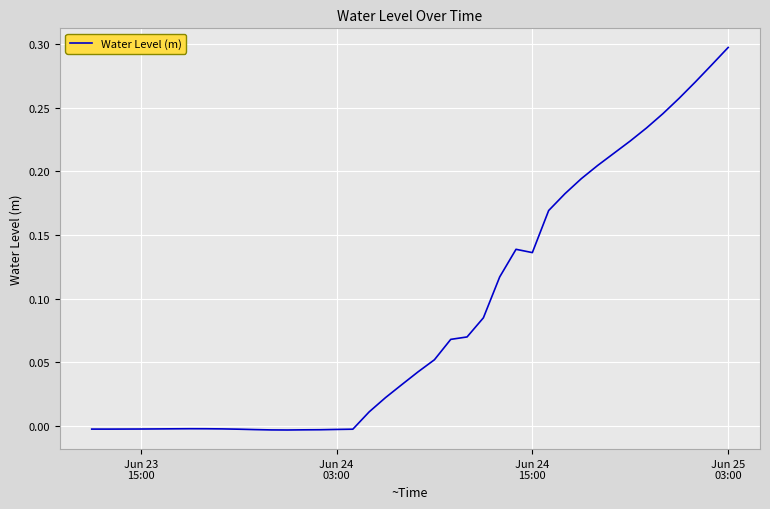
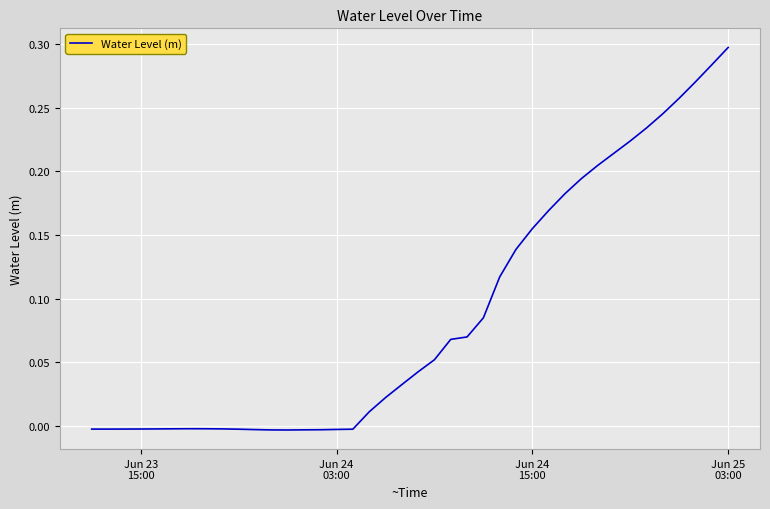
Jun 24 15:00: 0.136 -> 0.155
